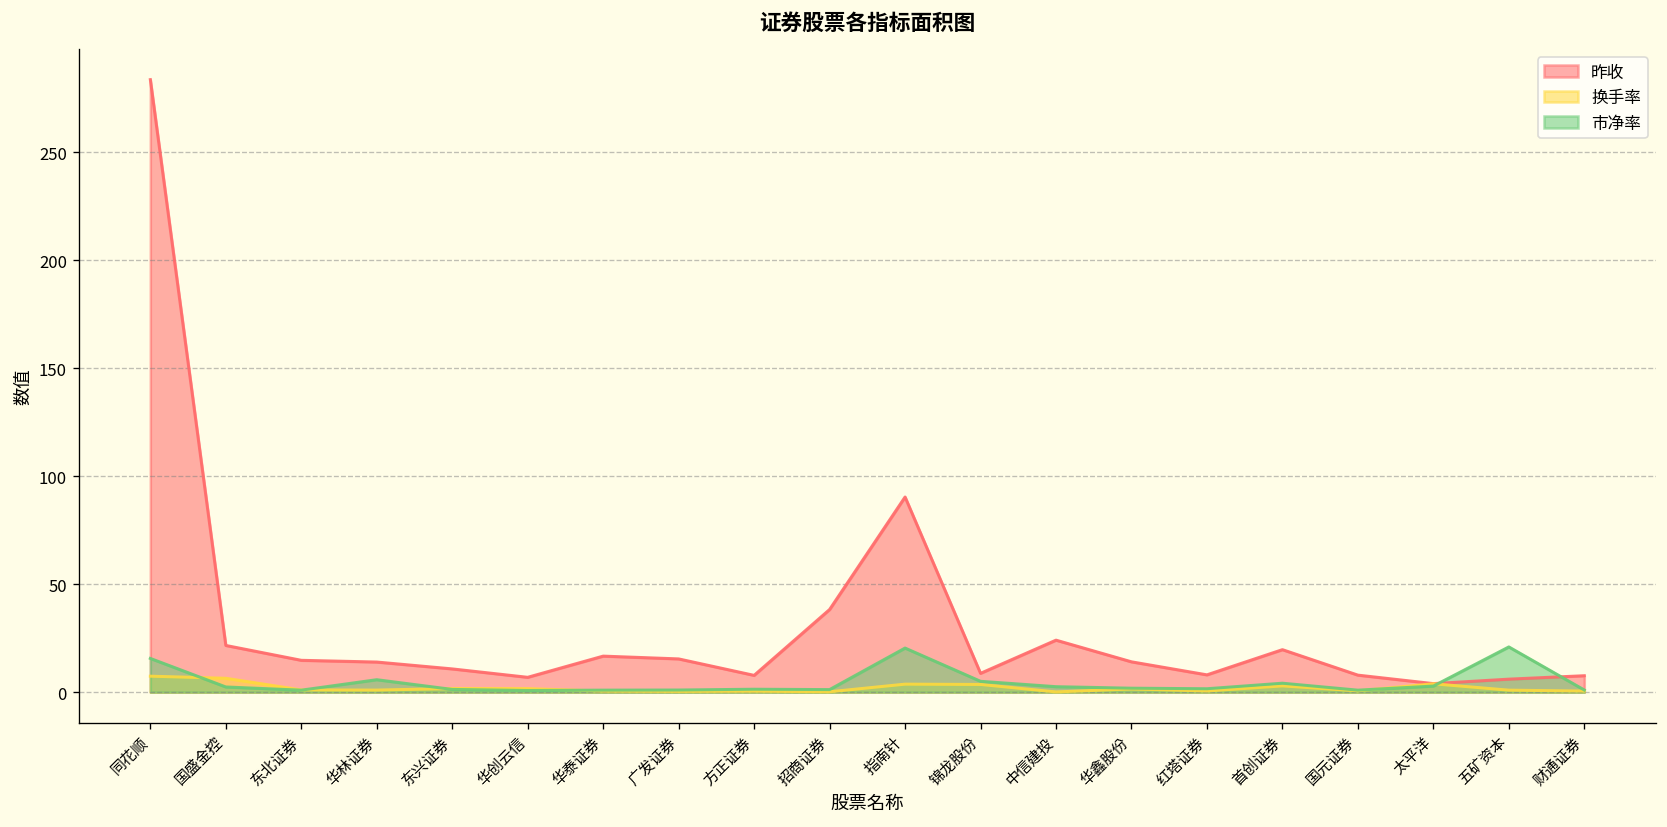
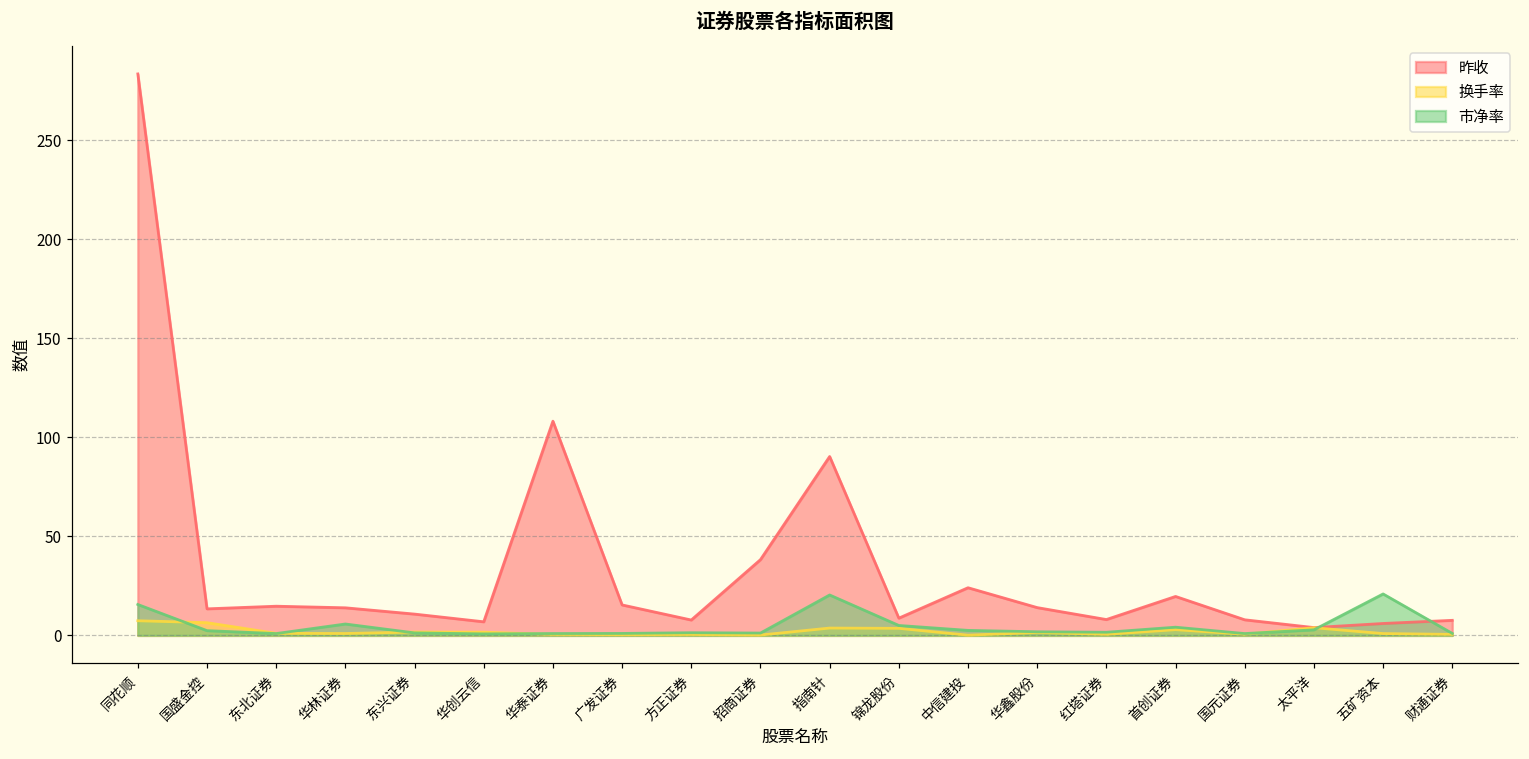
昨收, 国盛金控: 22 -> 13
昨收, 华泰证券: 17 -> 108
